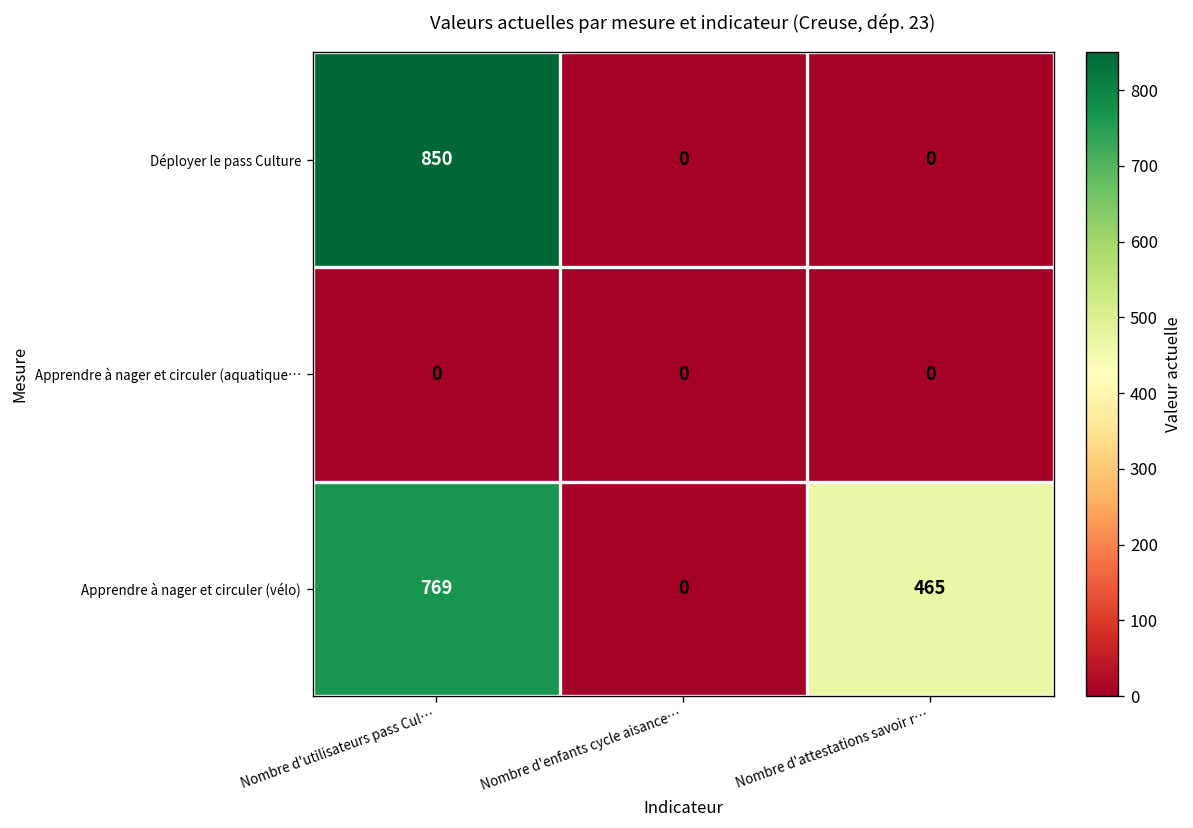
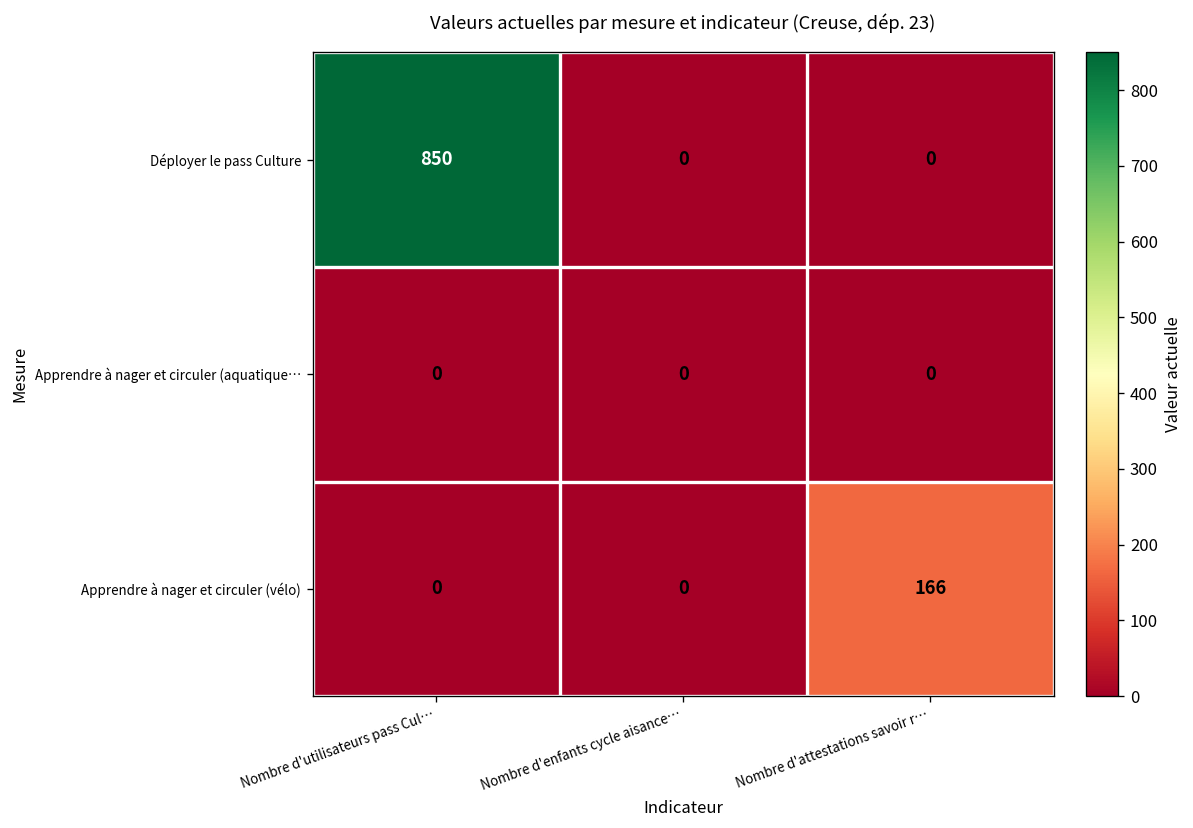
Apprendre à nager et circuler (vélo), Nombre d'utilisateurs pass Cul…: 769 -> 0
Apprendre à nager et circuler (vélo), Nombre d'attestations savoir r…: 465 -> 166
